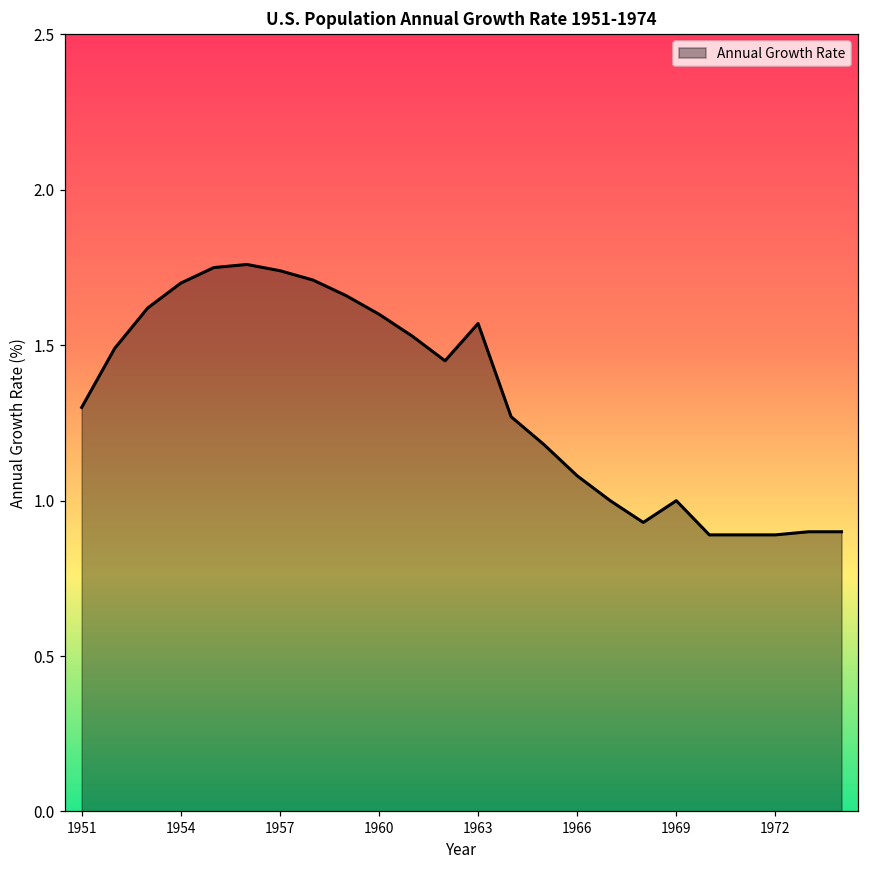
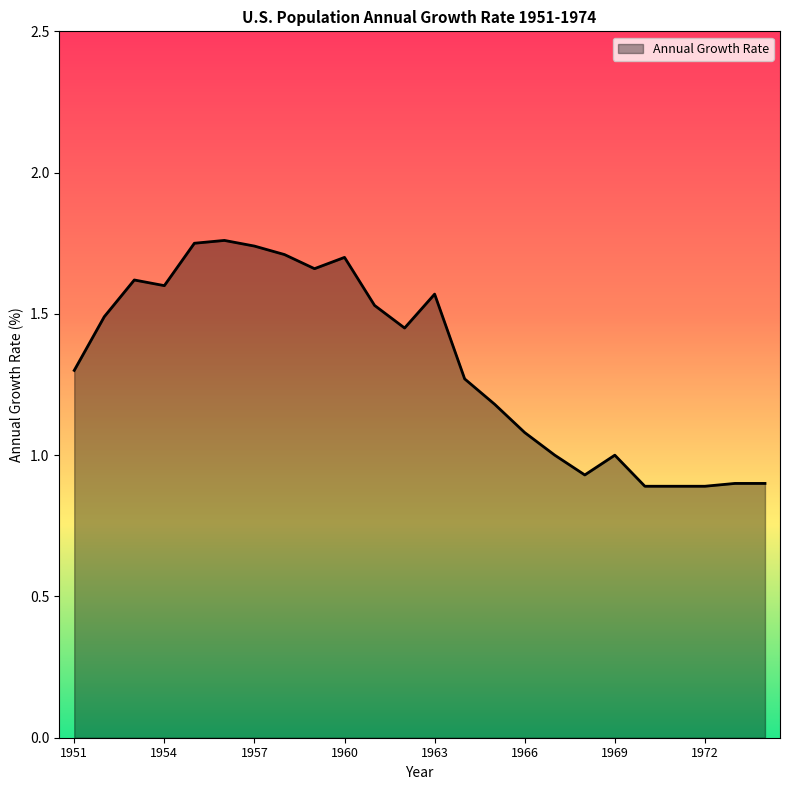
1954: 1.7 -> 1.6
1960: 1.6 -> 1.7
